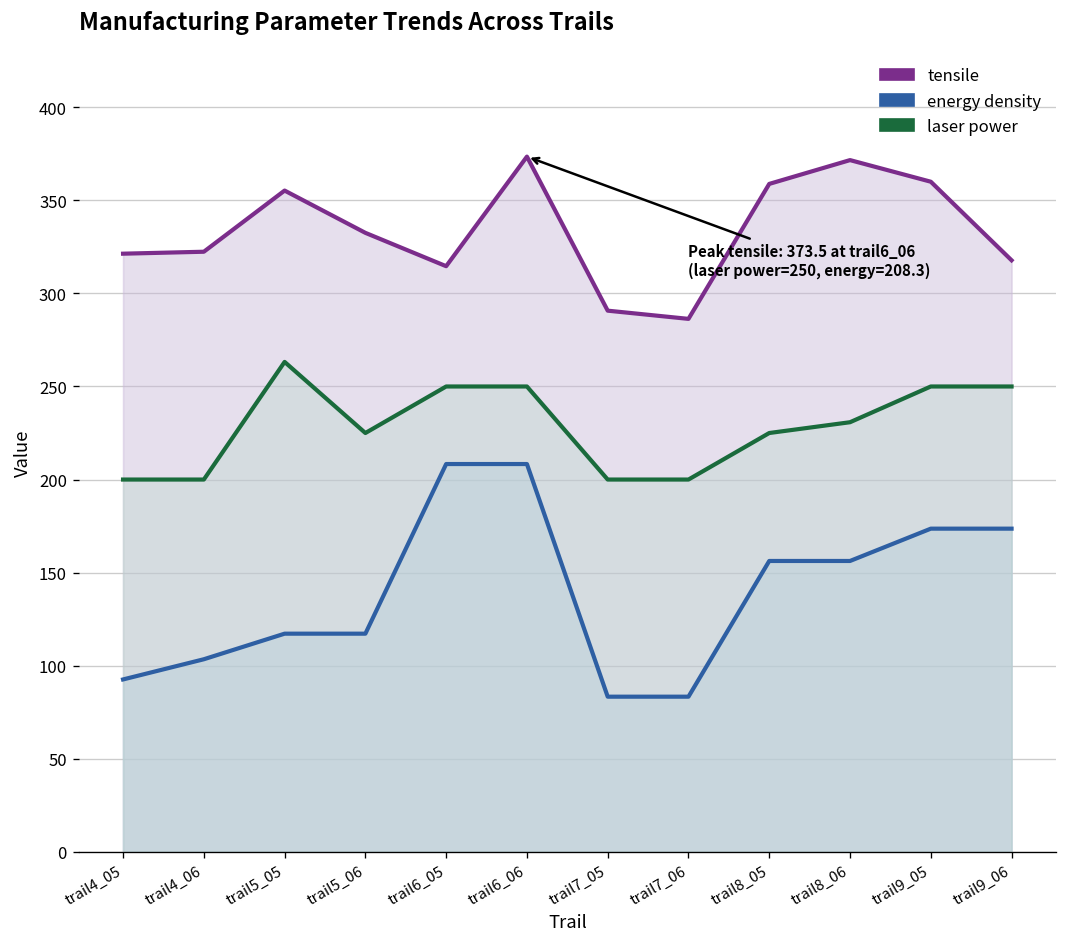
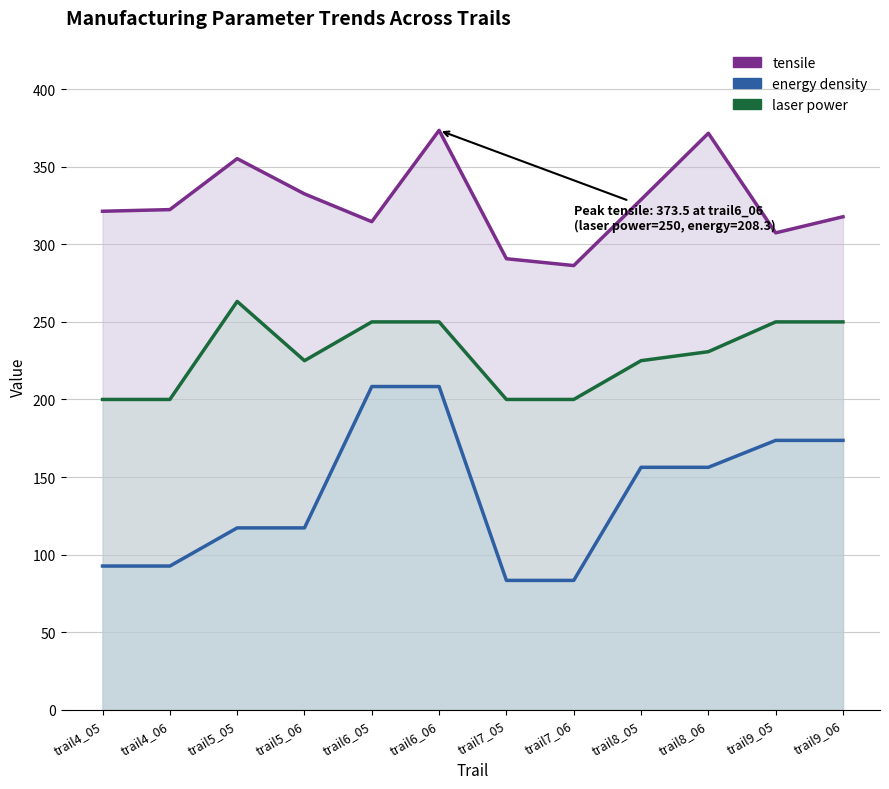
energy density, trail4_06: 103 -> 93
tensile, trail8_05: 359 -> 329
tensile, trail9_05: 360 -> 307
